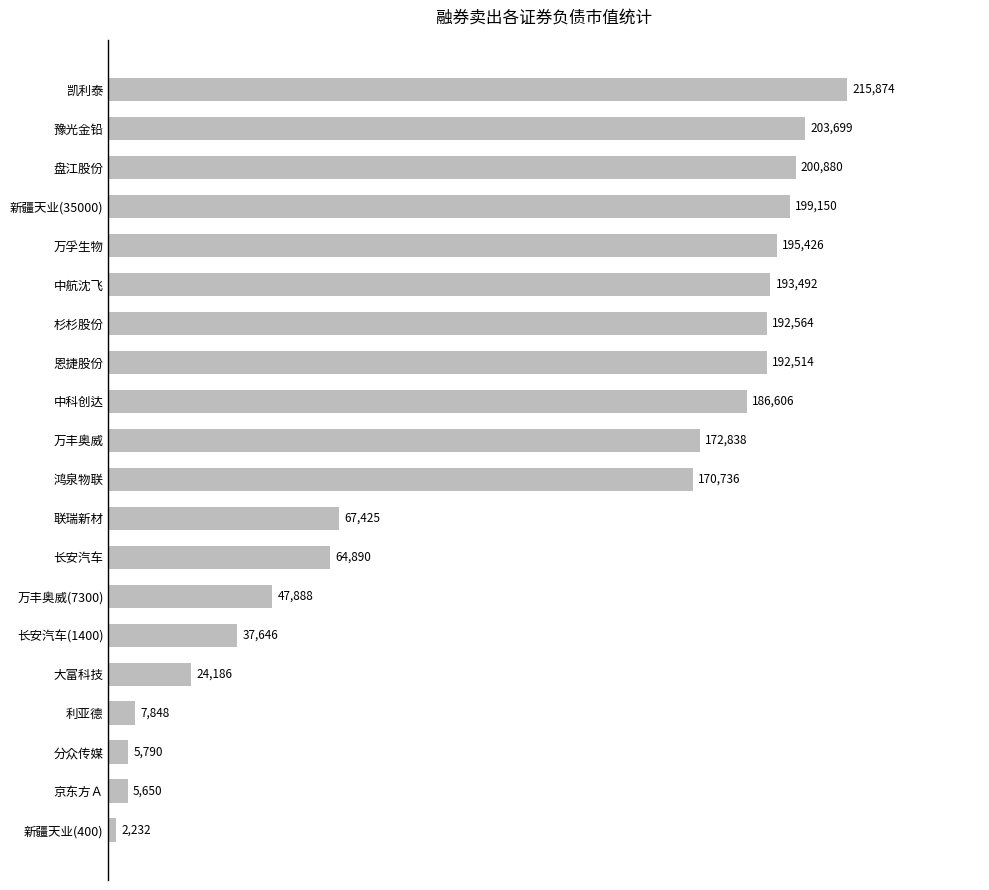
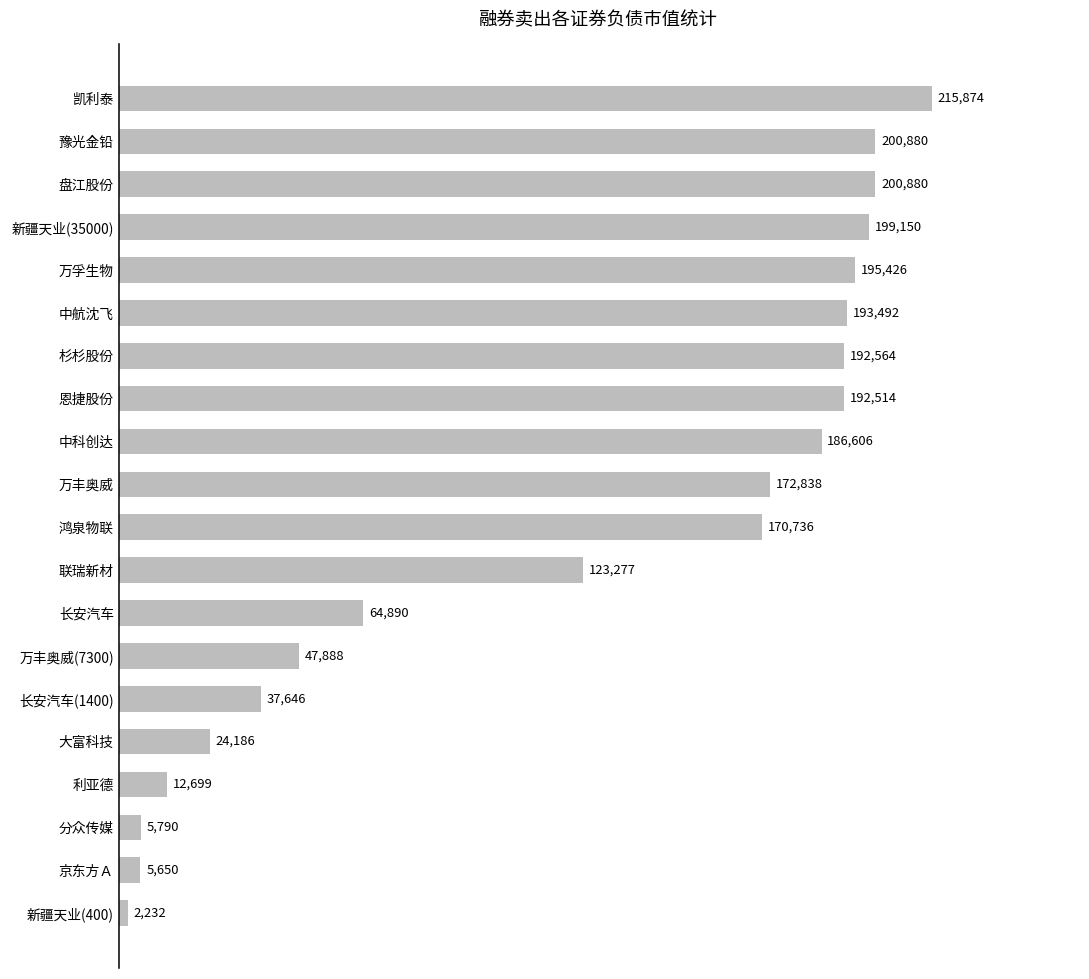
豫光金铅: 203,699 -> 200,880
联瑞新材: 67,425 -> 123,277
利亚德: 7,848 -> 12,699
